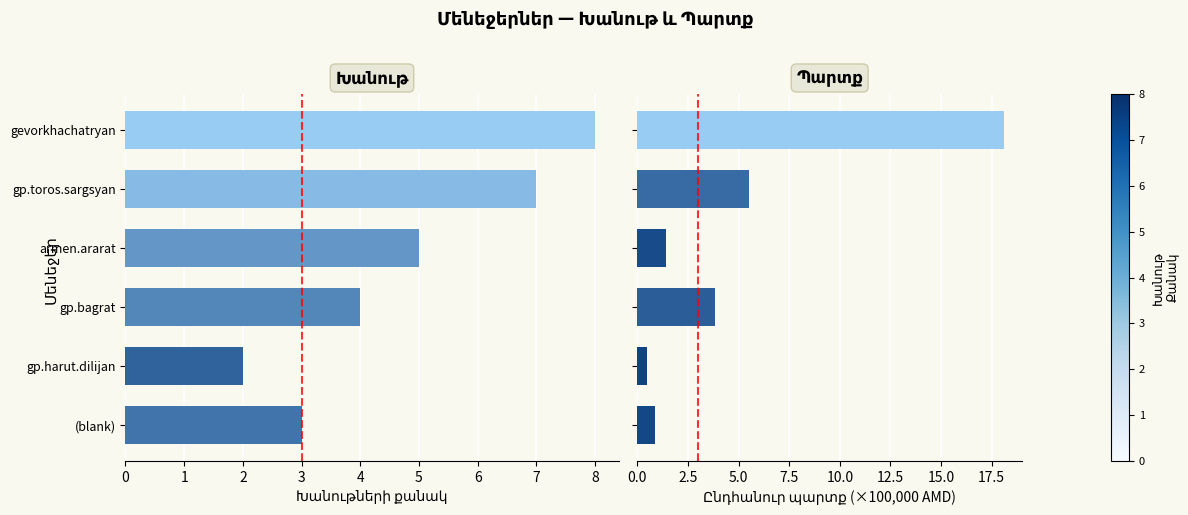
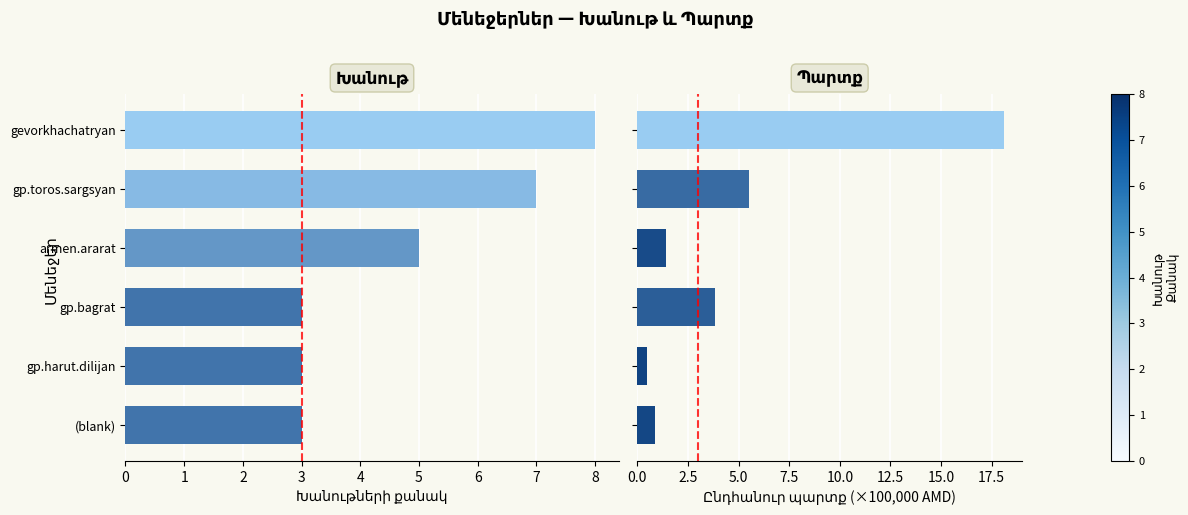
Խանութ, gp.bagrat: 4 -> 3
Խանութ, gp.harut.dilijan: 2 -> 3
